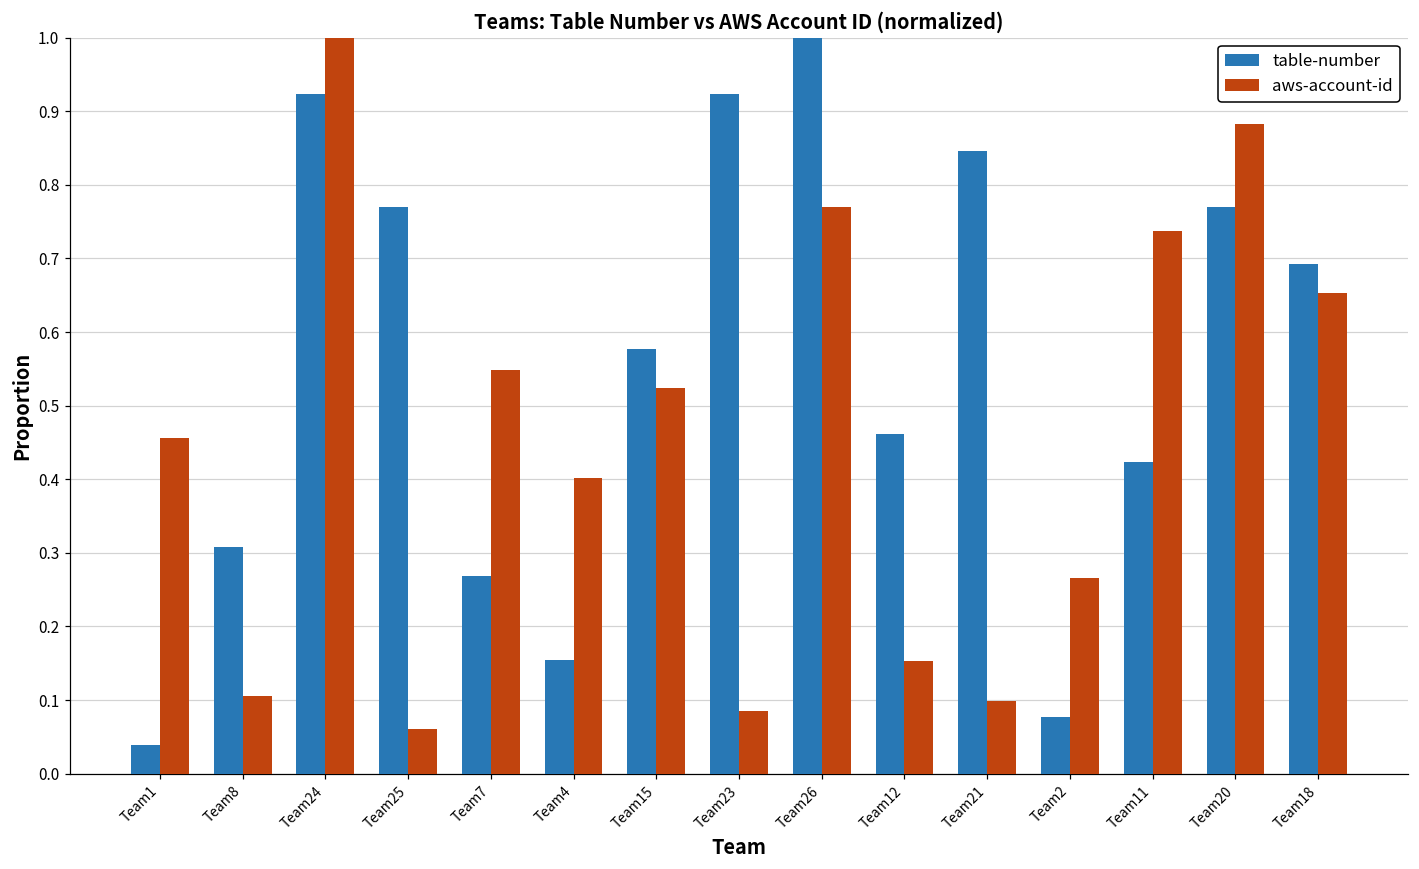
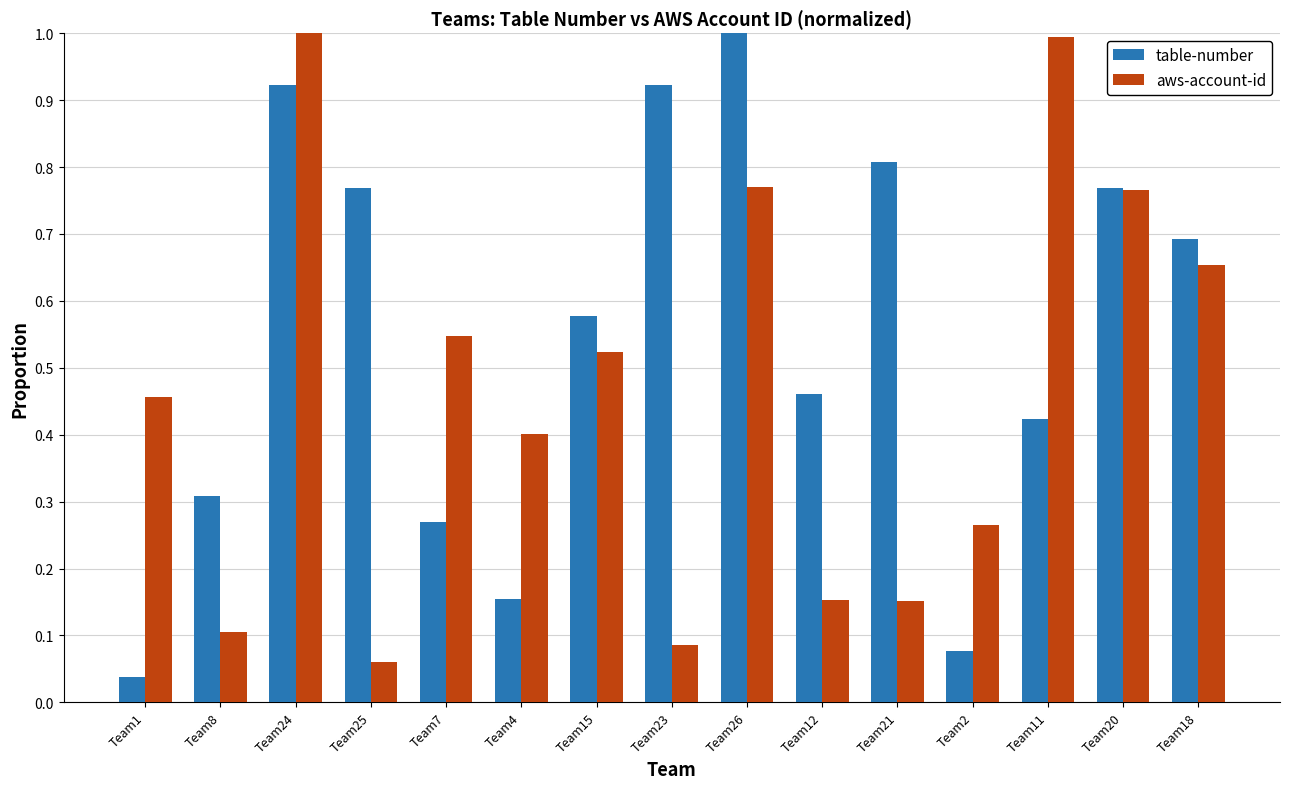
table-number, Team21: 0.85 -> 0.81
aws-account-id, Team21: 0.10 -> 0.15
aws-account-id, Team11: 0.74 -> 0.99
aws-account-id, Team20: 0.88 -> 0.77
